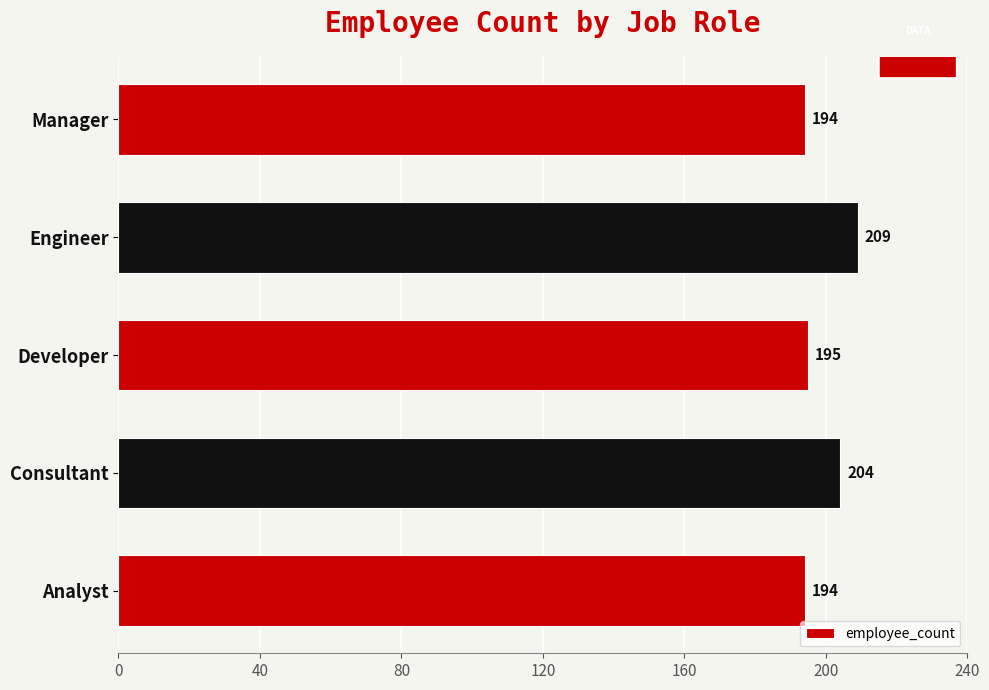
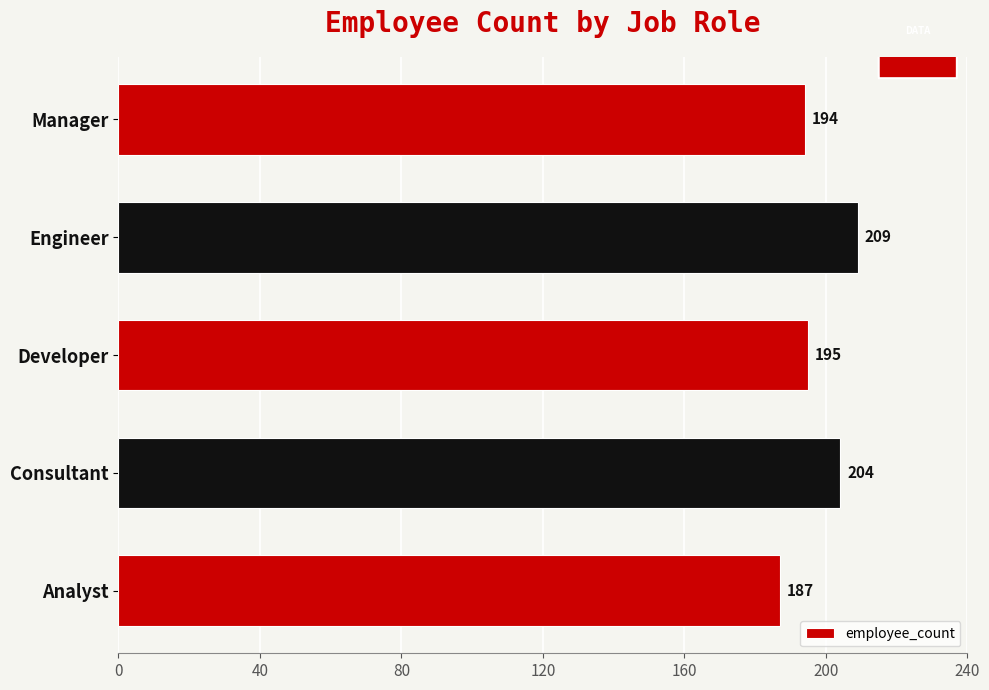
Analyst: 194 -> 187
